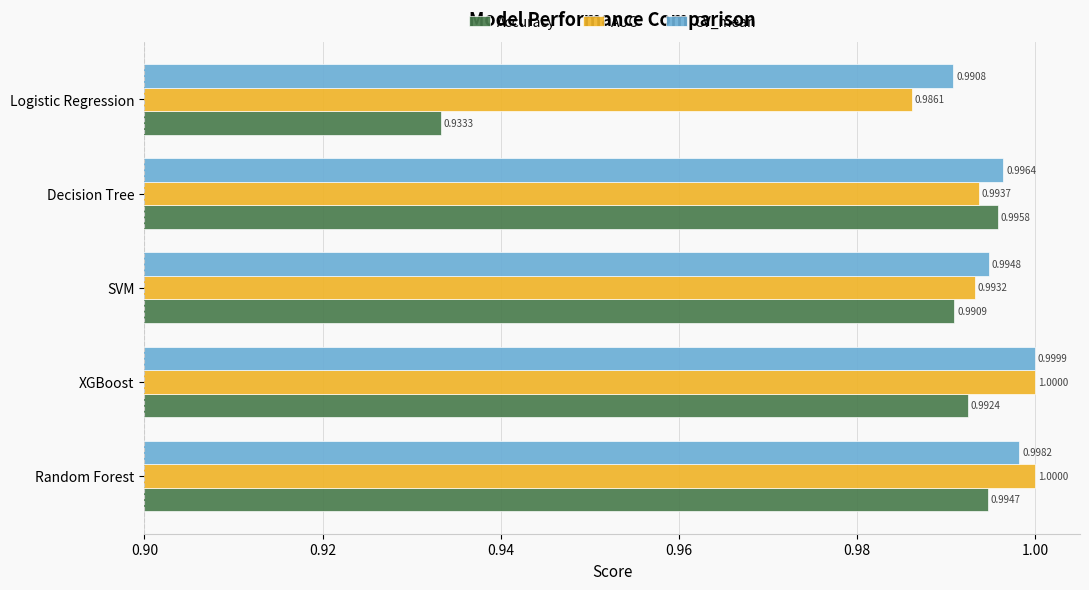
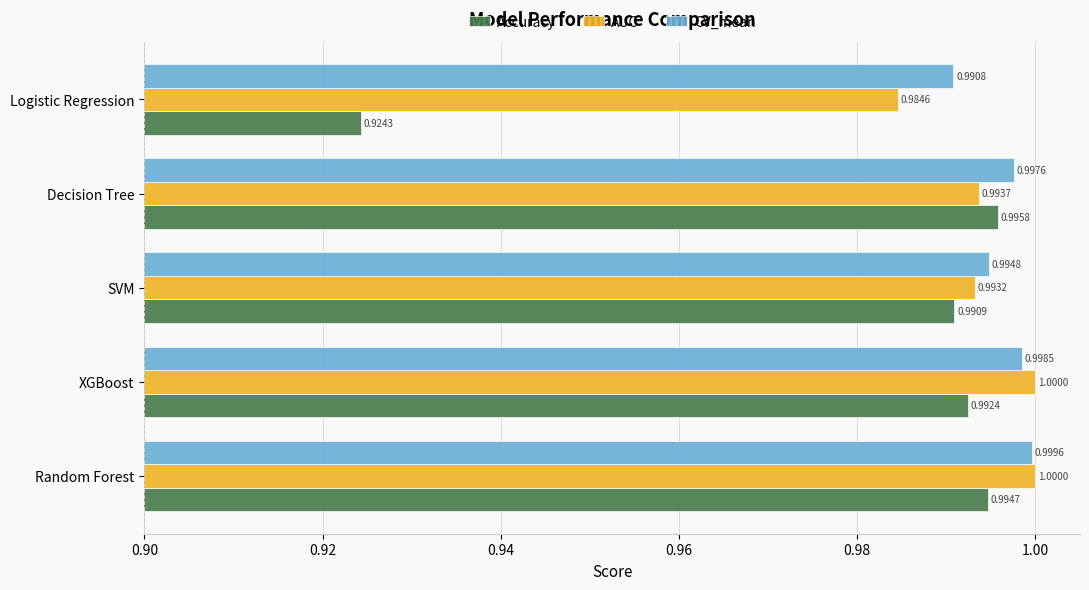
AUC, Logistic Regression: 0.9861 -> 0.9846
Accuracy, Logistic Regression: 0.9333 -> 0.9243
CV_mean, Decision Tree: 0.9964 -> 0.9976
CV_mean, XGBoost: 0.9999 -> 0.9985
CV_mean, Random Forest: 0.9982 -> 0.9996
